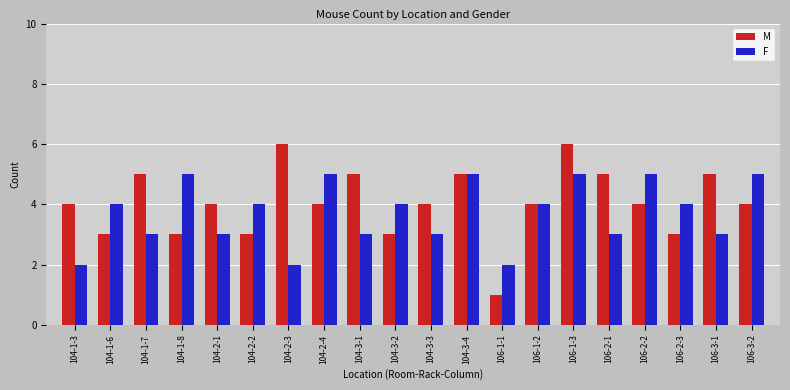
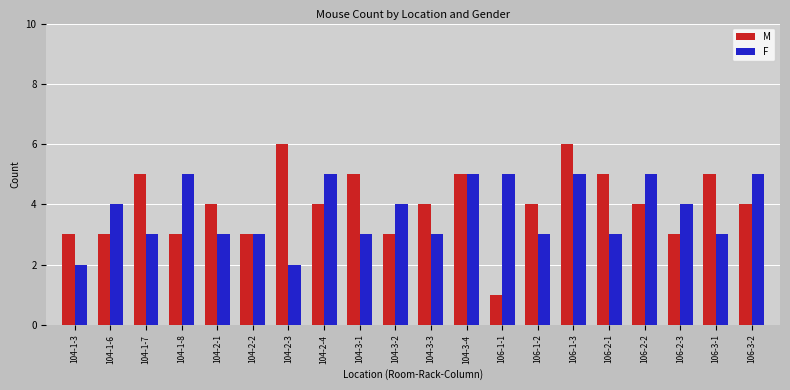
M, 104-1-3: 4 -> 3
F, 104-2-2: 4 -> 3
F, 106-1-1: 2 -> 5
F, 106-1-2: 4 -> 3
